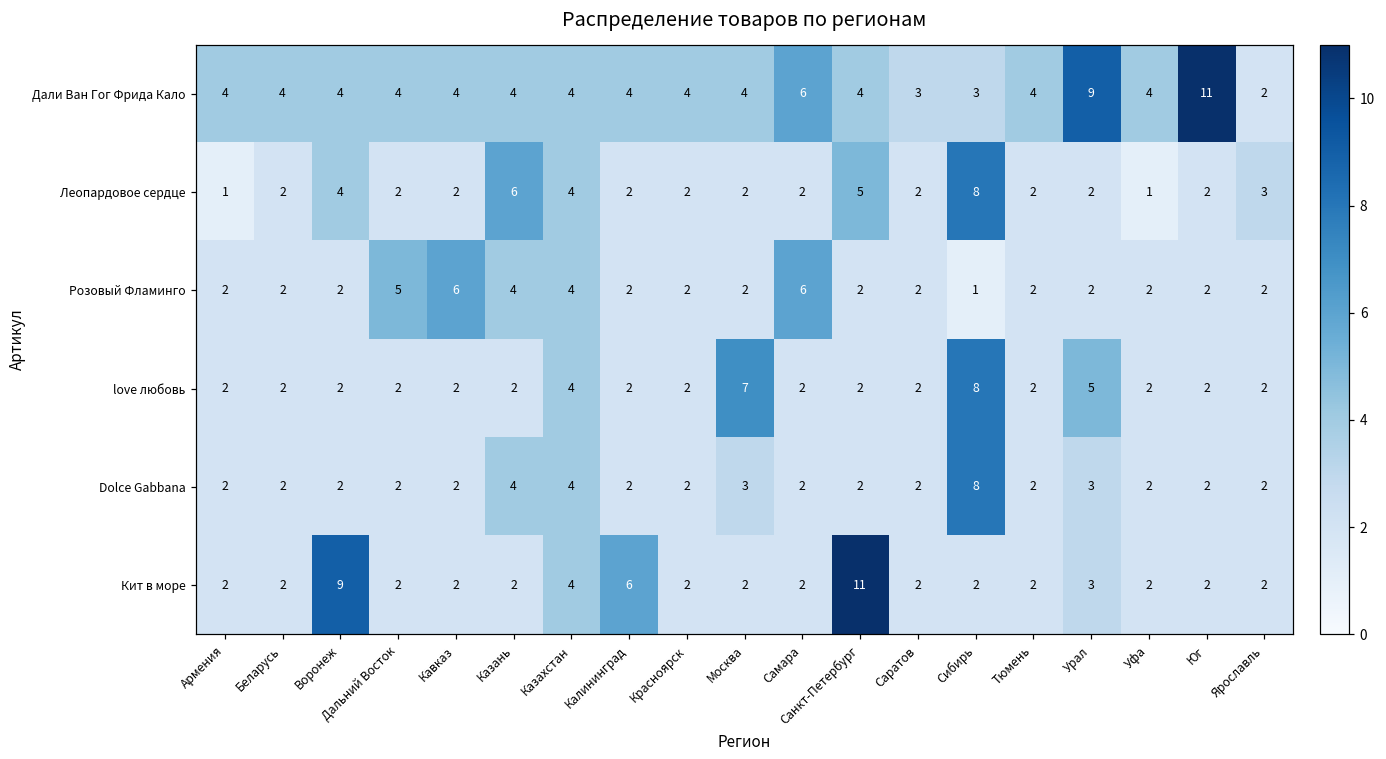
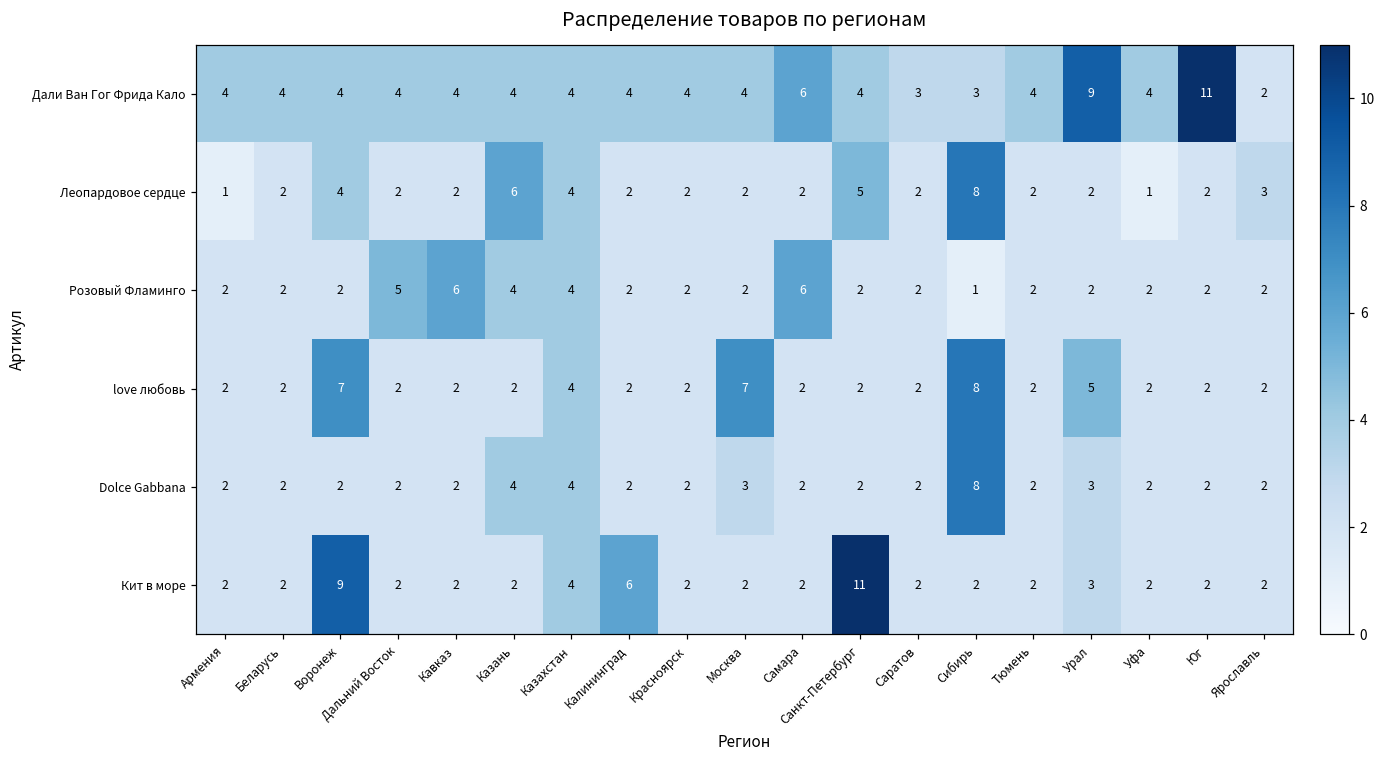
love любовь, Воронеж: 2 -> 7
